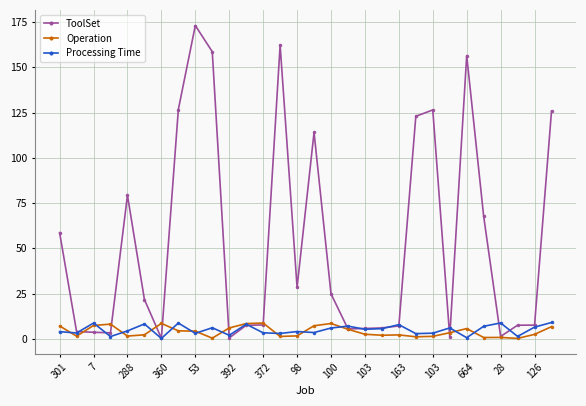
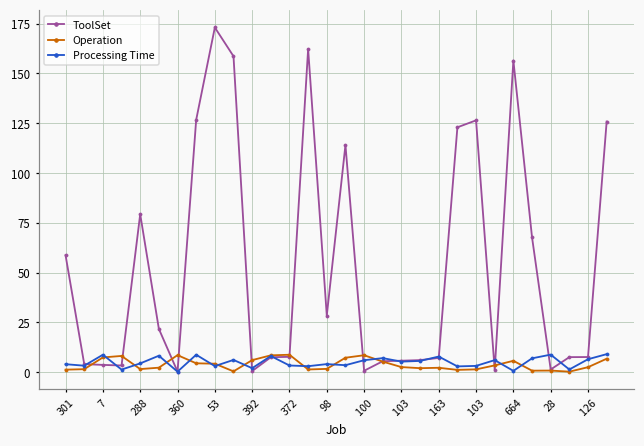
Operation, 301: 7 -> 1
ToolSet, 100: 25 -> 1
